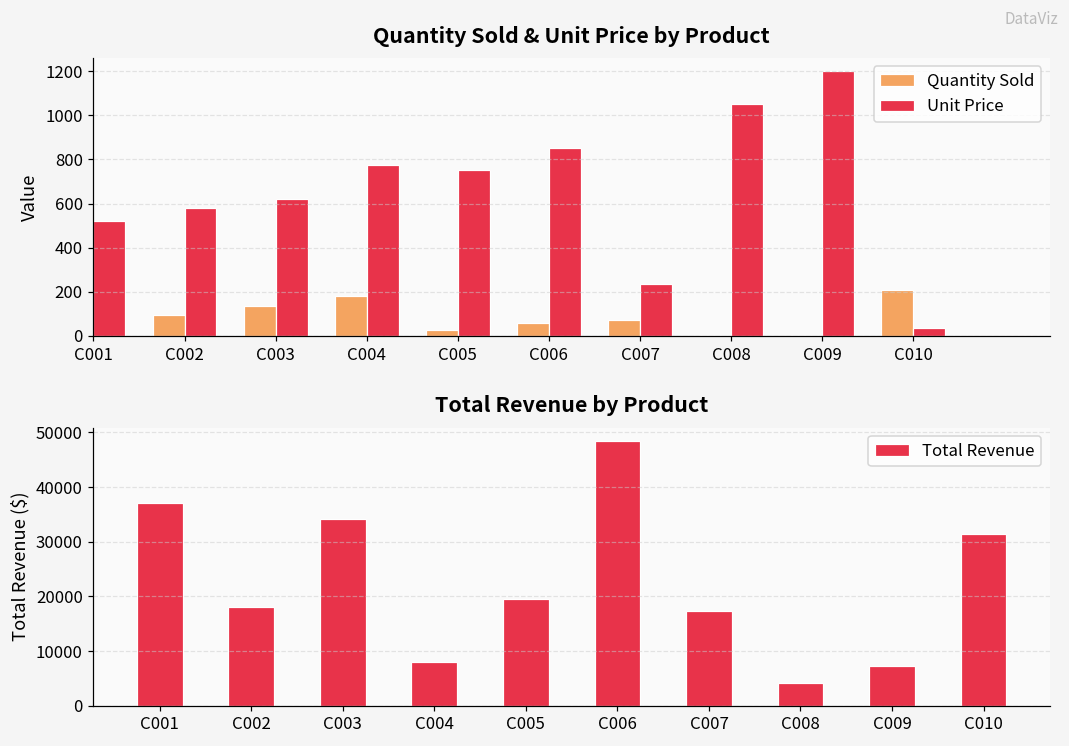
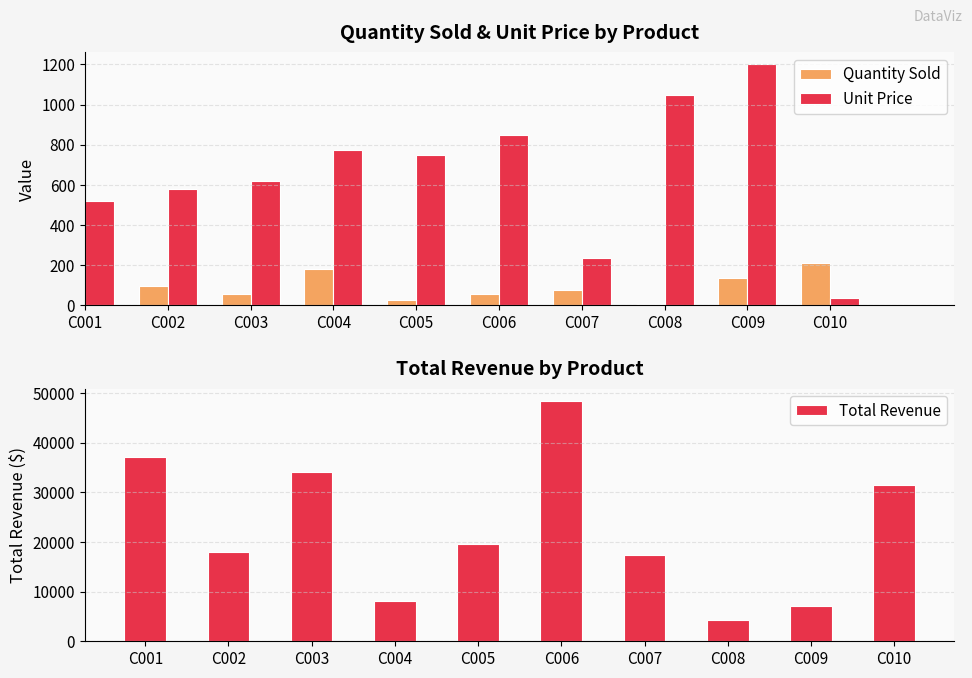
Quantity Sold & Unit Price by Product, Quantity Sold, C003: 130 -> 60
Quantity Sold & Unit Price by Product, Quantity Sold, C009: 10 -> 140
